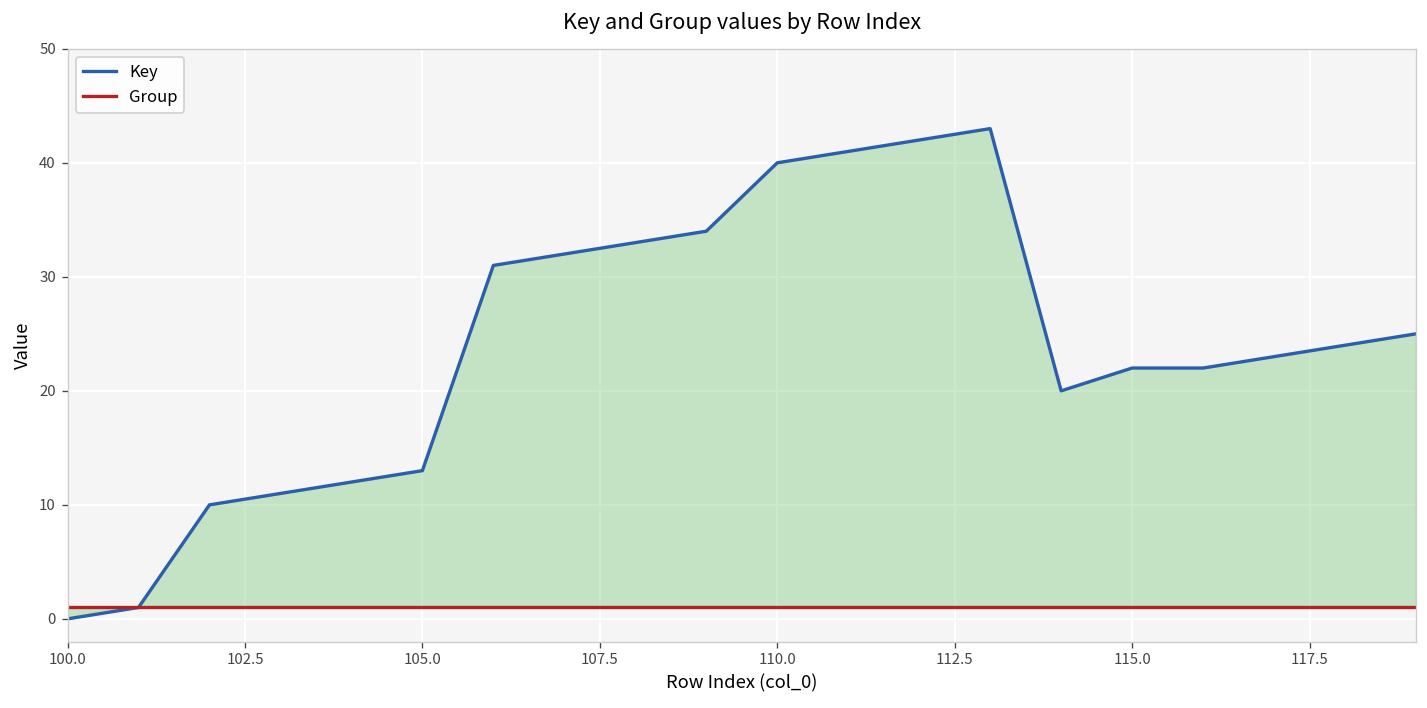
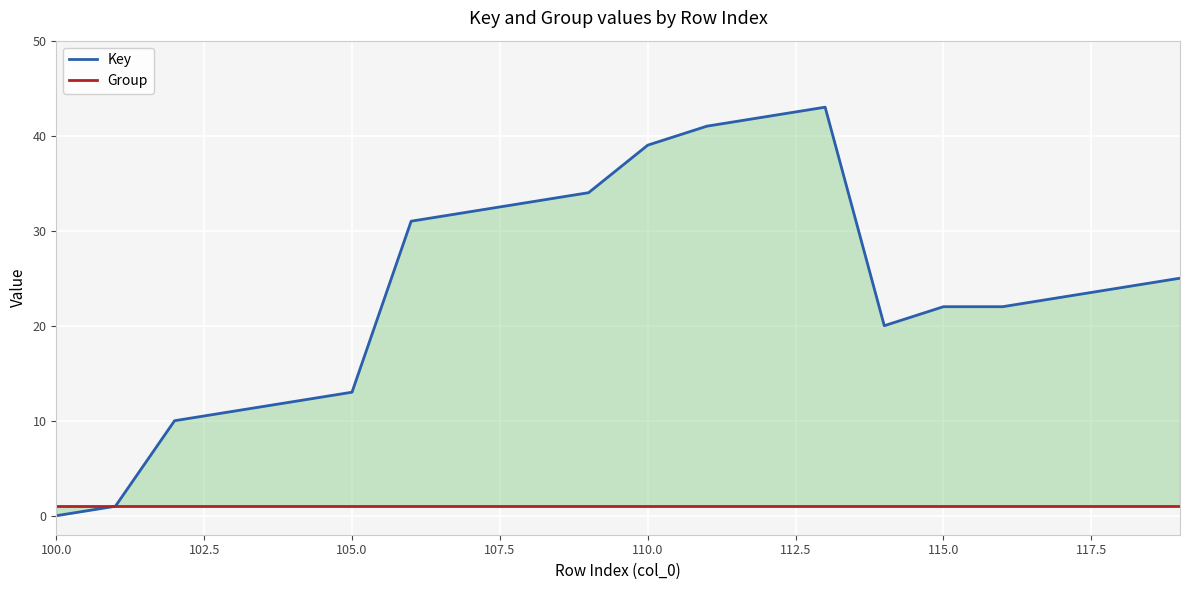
Key, 110.0: 40 -> 39
